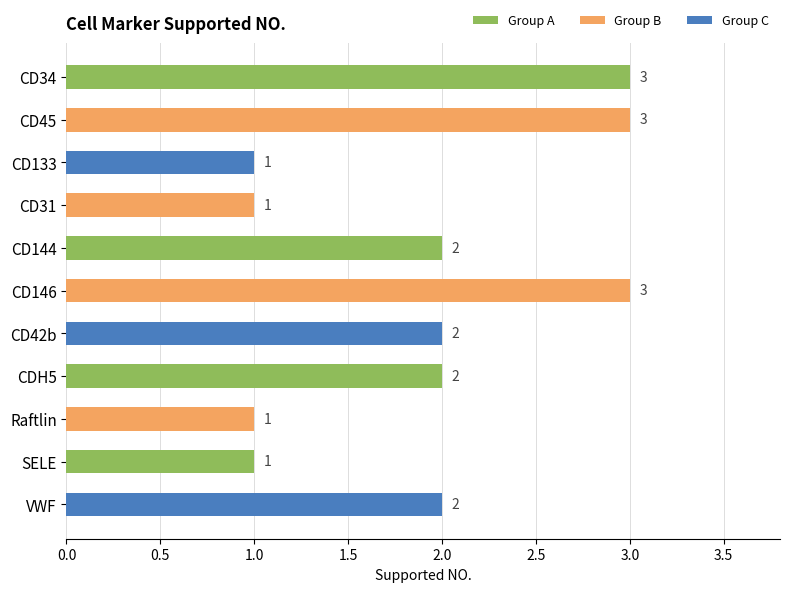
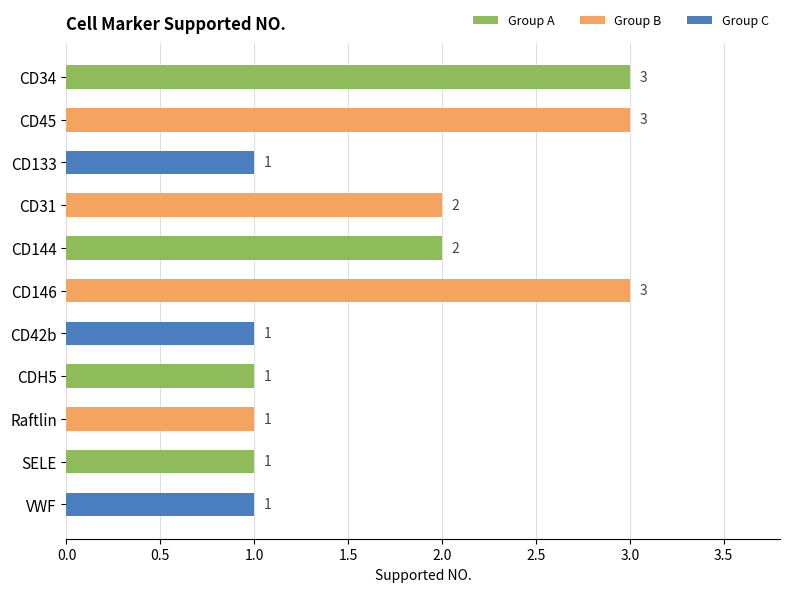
CD31: 1 -> 2
CD42b: 2 -> 1
CDH5: 2 -> 1
VWF: 2 -> 1
